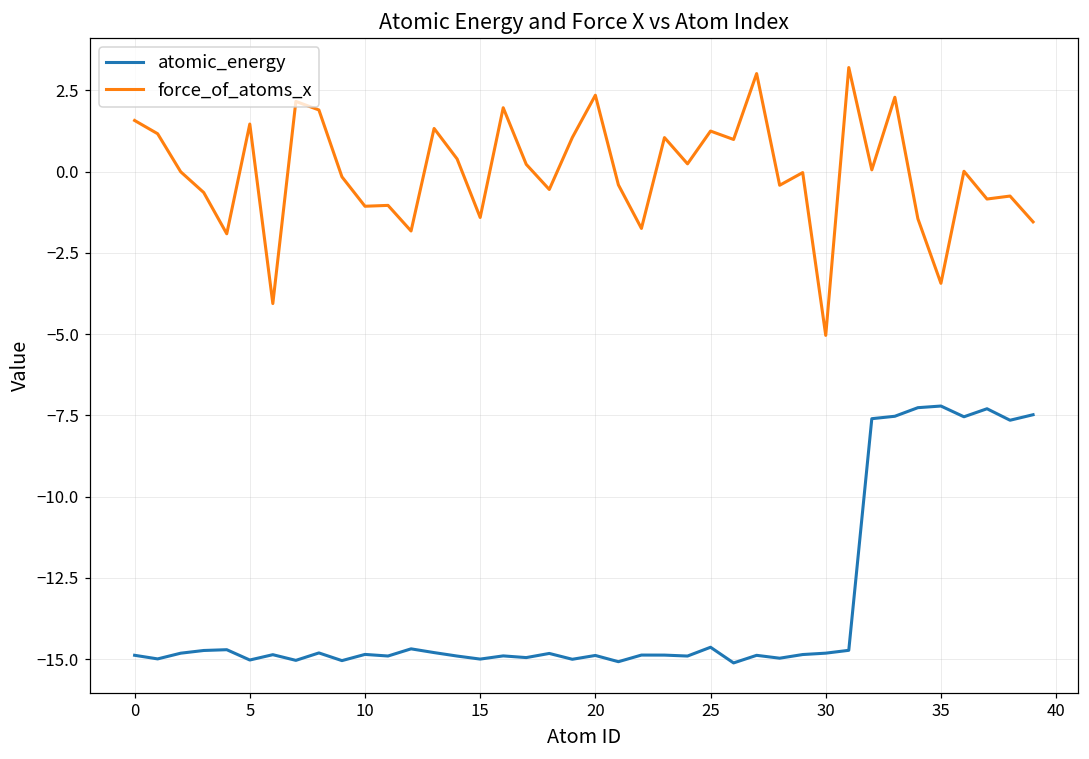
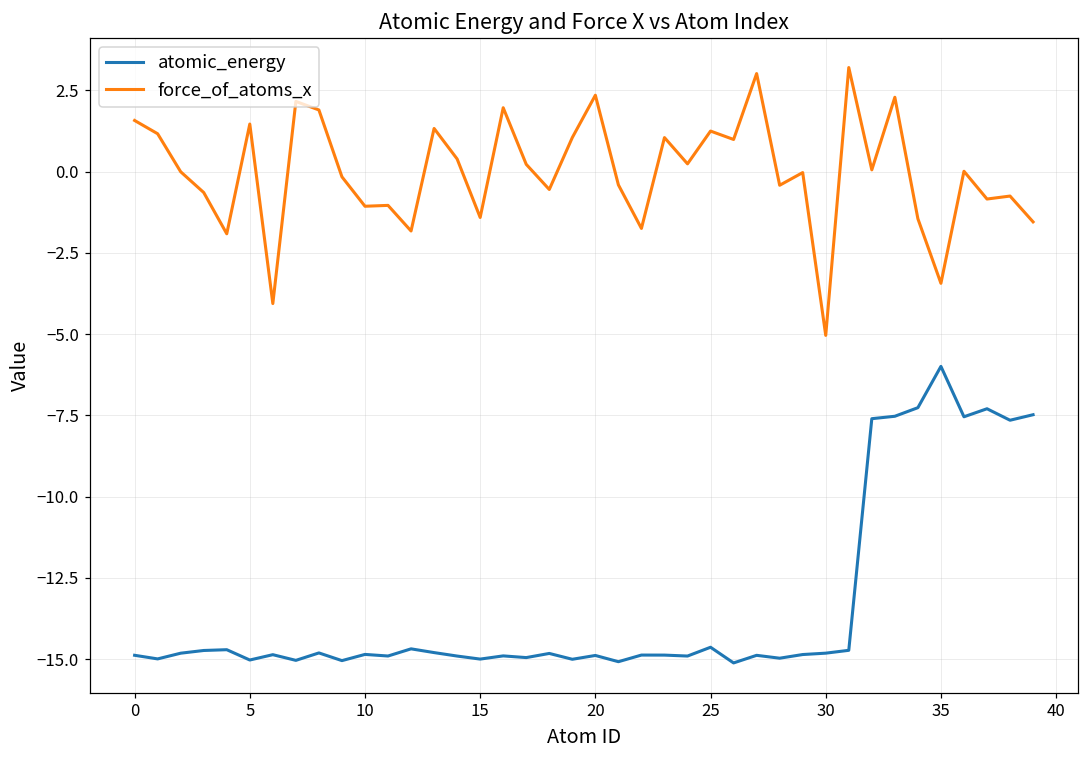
atomic_energy, 35: -7.2 -> -6.0
